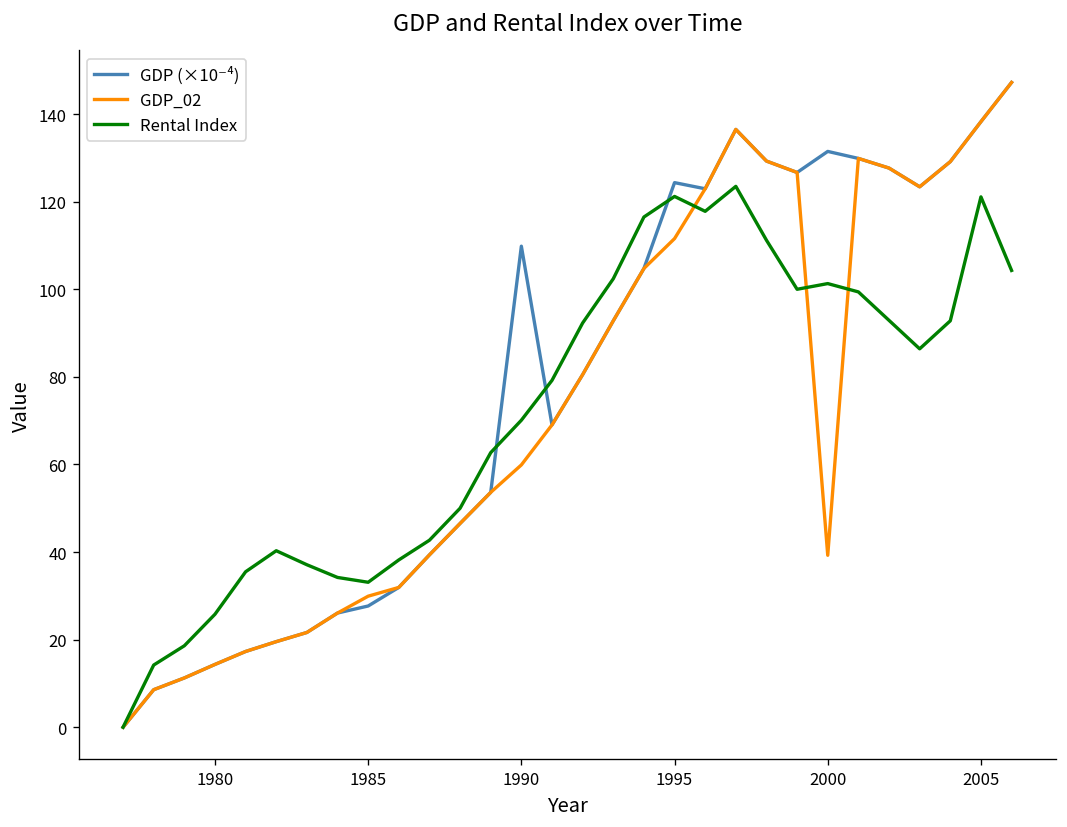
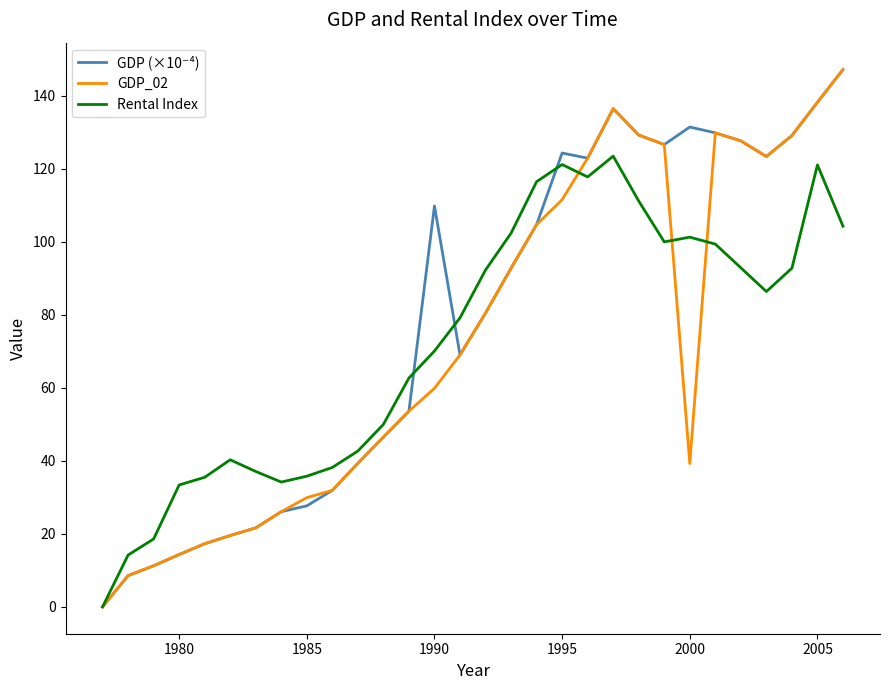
Rental Index, 1980: 26 -> 33
Rental Index, 1985: 33 -> 36
